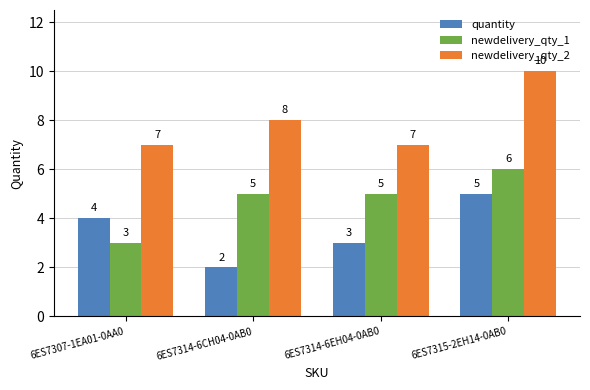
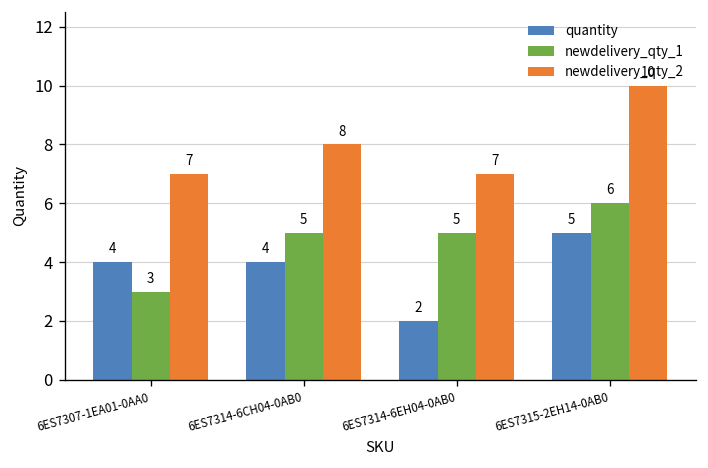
quantity, 6ES7314-6CH04-0AB0: 2 -> 4
quantity, 6ES7314-6EH04-0AB0: 3 -> 2
